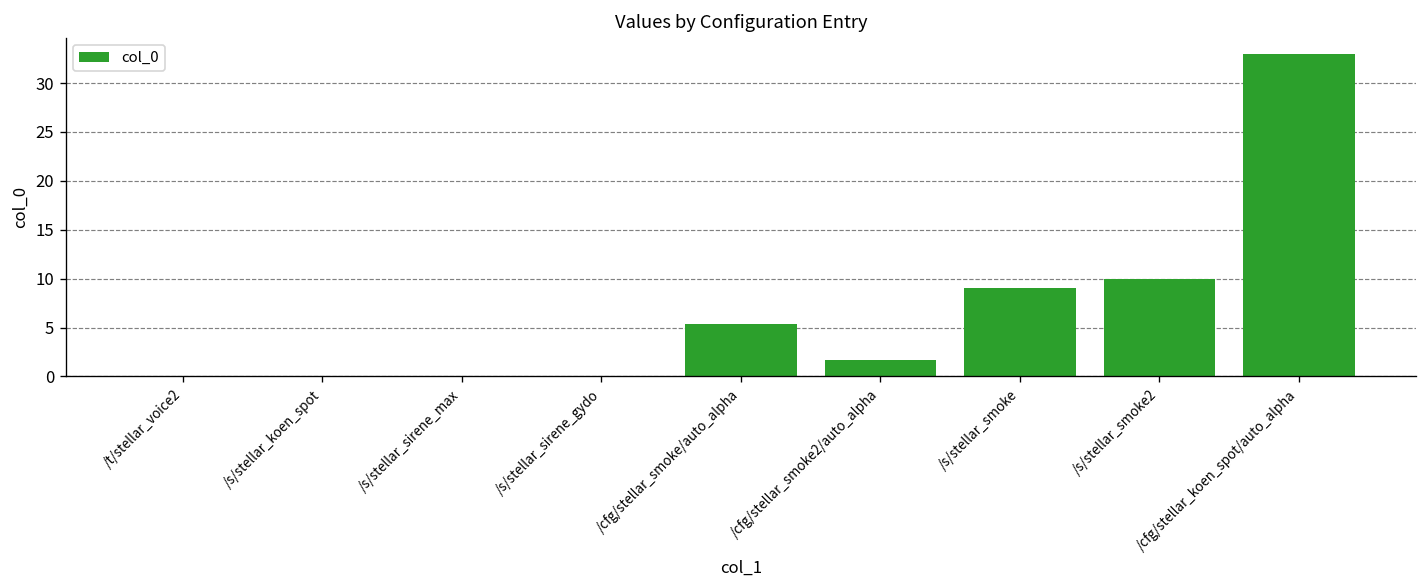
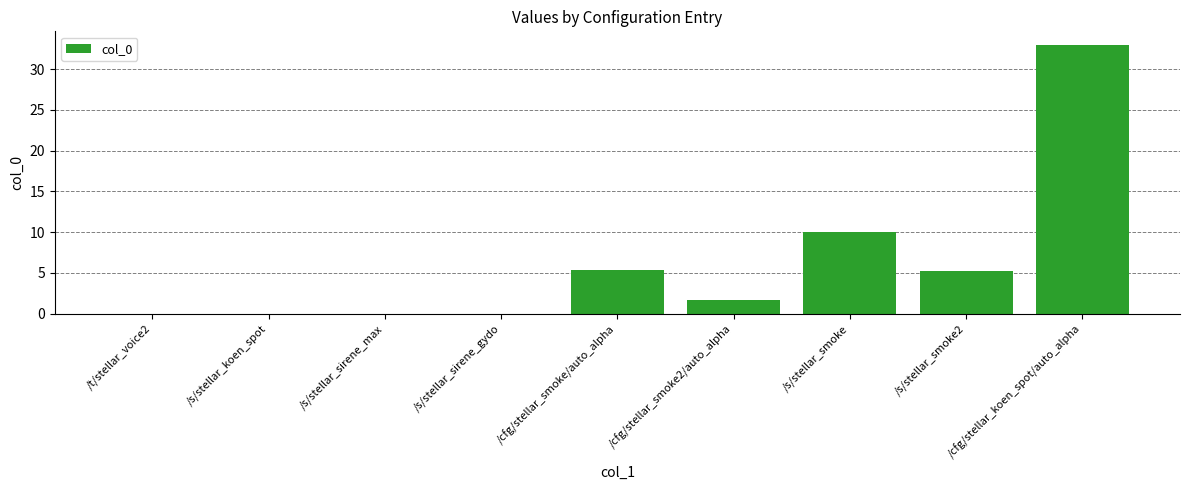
/s/stellar_smoke: 9 -> 10
/s/stellar_smoke2: 10 -> 5
